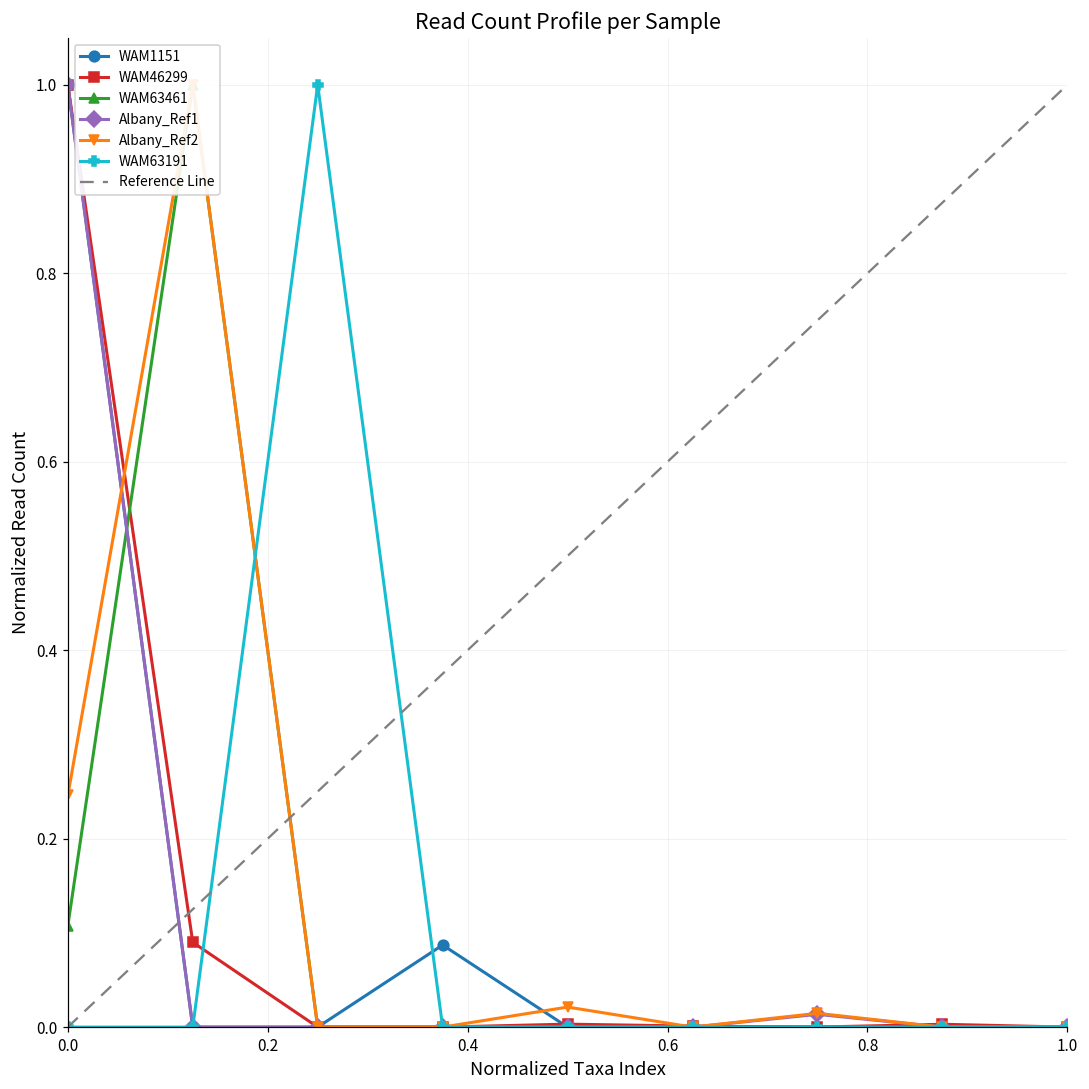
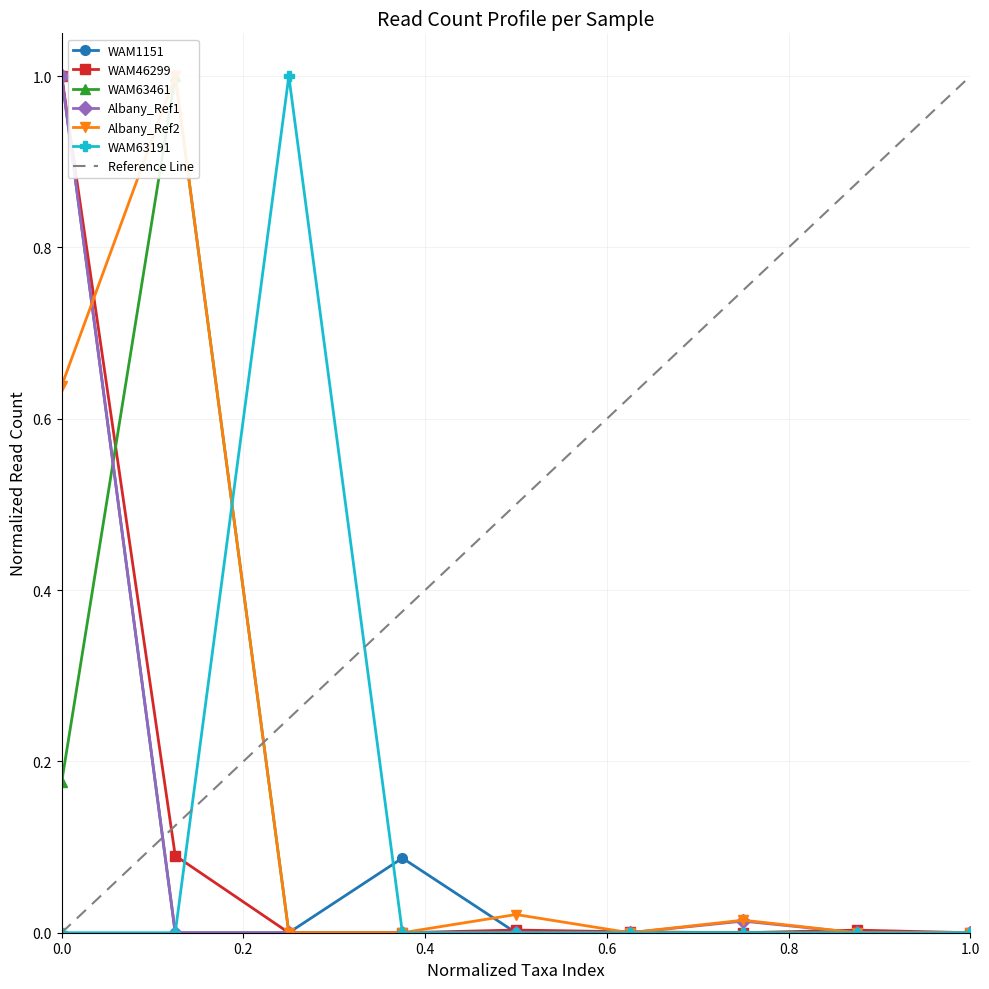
WAM63461, 0.0: 0.11 -> 0.18
Albany_Ref2, 0.0: 0.25 -> 0.64
